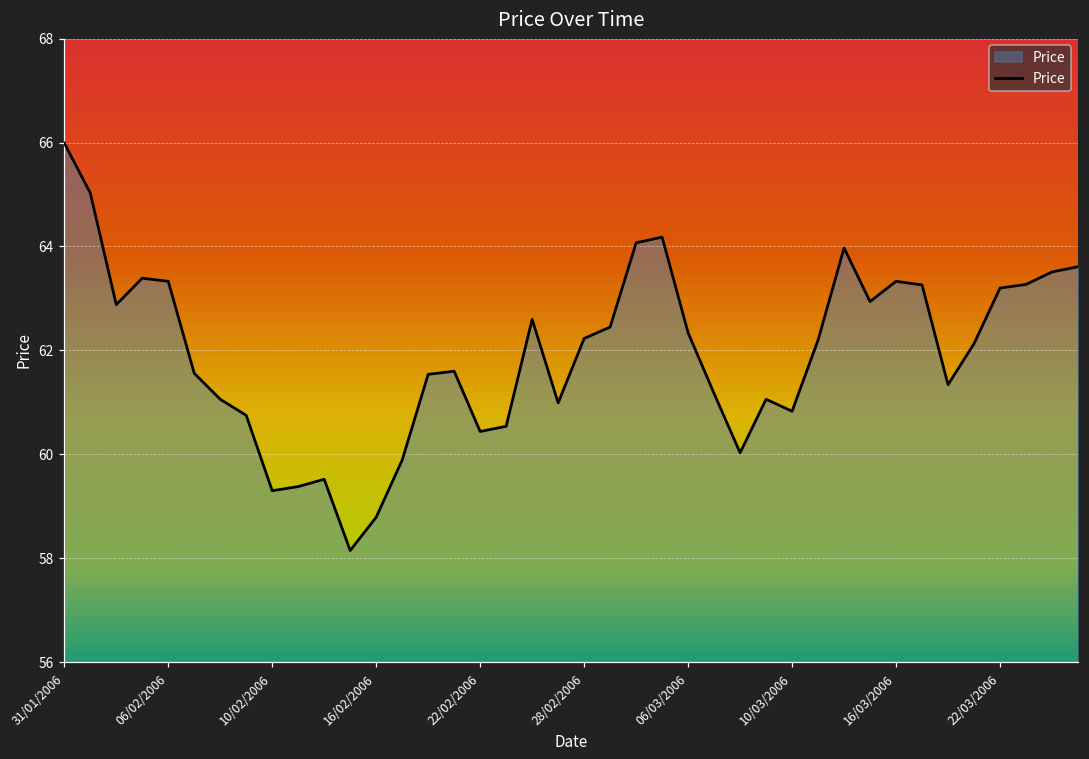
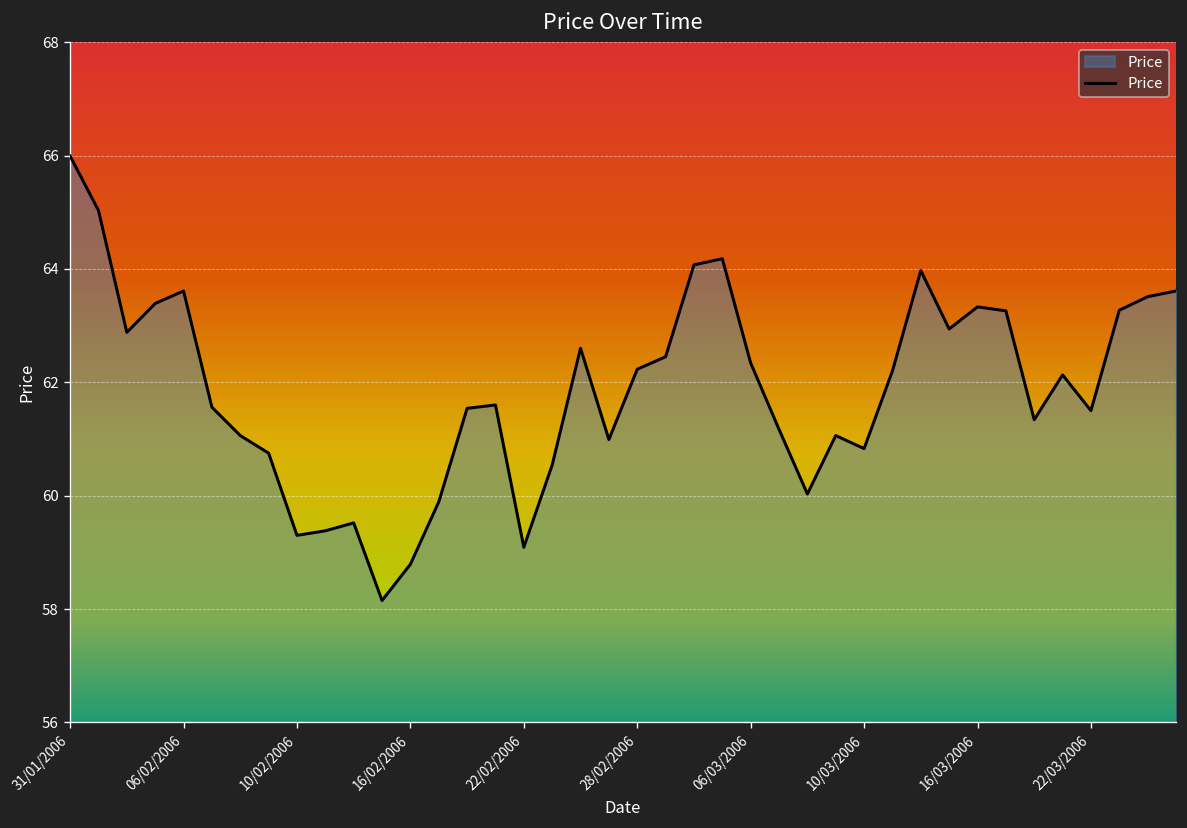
06/02/2006: 63.3 -> 63.6
22/02/2006: 60.4 -> 59.1
22/03/2006: 63.2 -> 61.5
